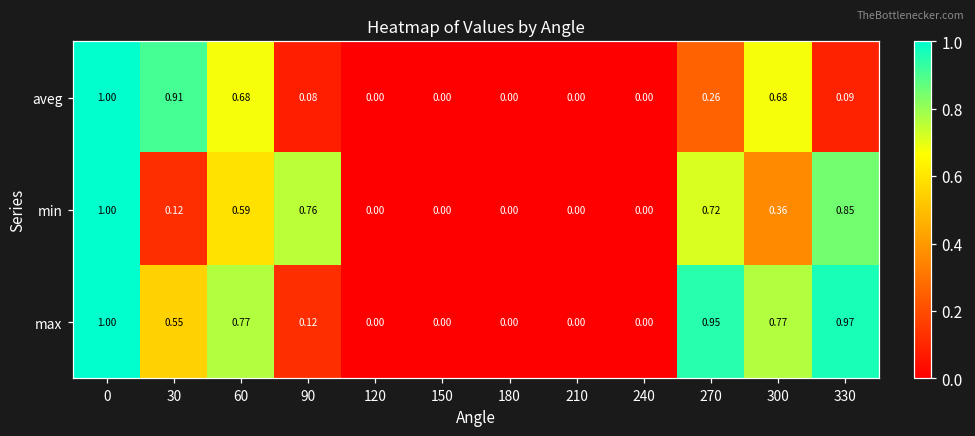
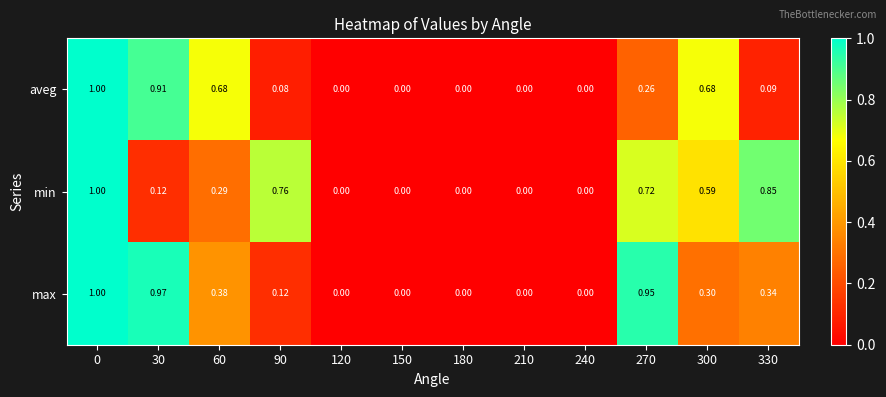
min, 60: 0.59 -> 0.29
min, 300: 0.36 -> 0.59
max, 30: 0.55 -> 0.97
max, 60: 0.77 -> 0.38
max, 300: 0.77 -> 0.30
max, 330: 0.97 -> 0.34
